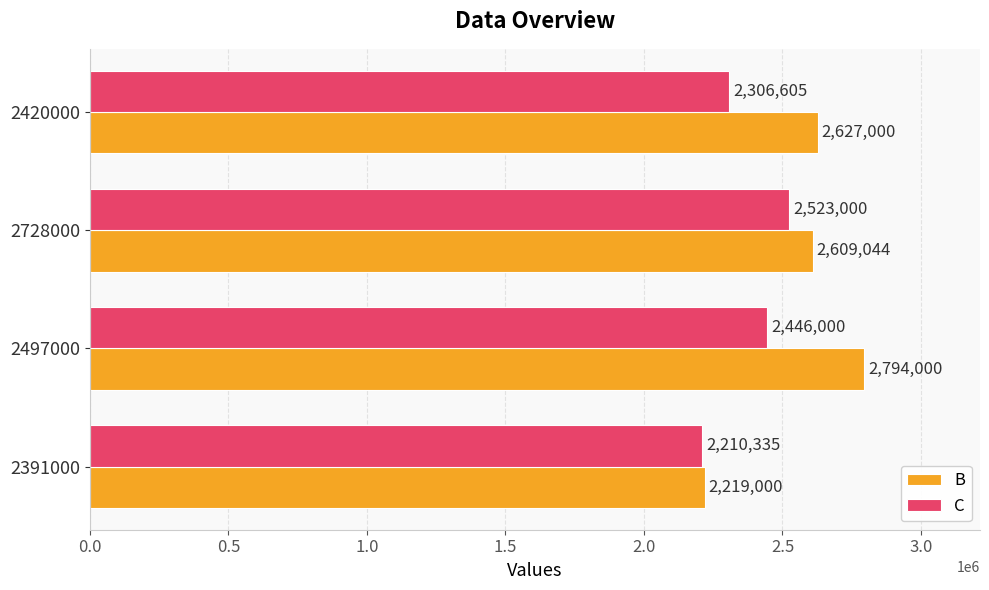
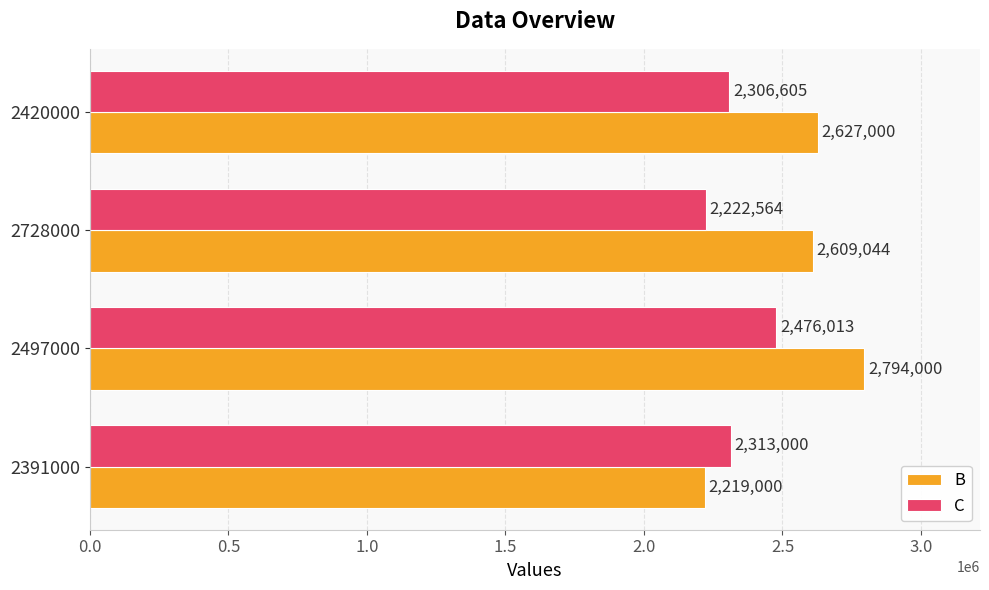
C, 2728000: 2,523,000 -> 2,222,564
C, 2497000: 2,446,000 -> 2,476,013
C, 2391000: 2,210,335 -> 2,313,000
